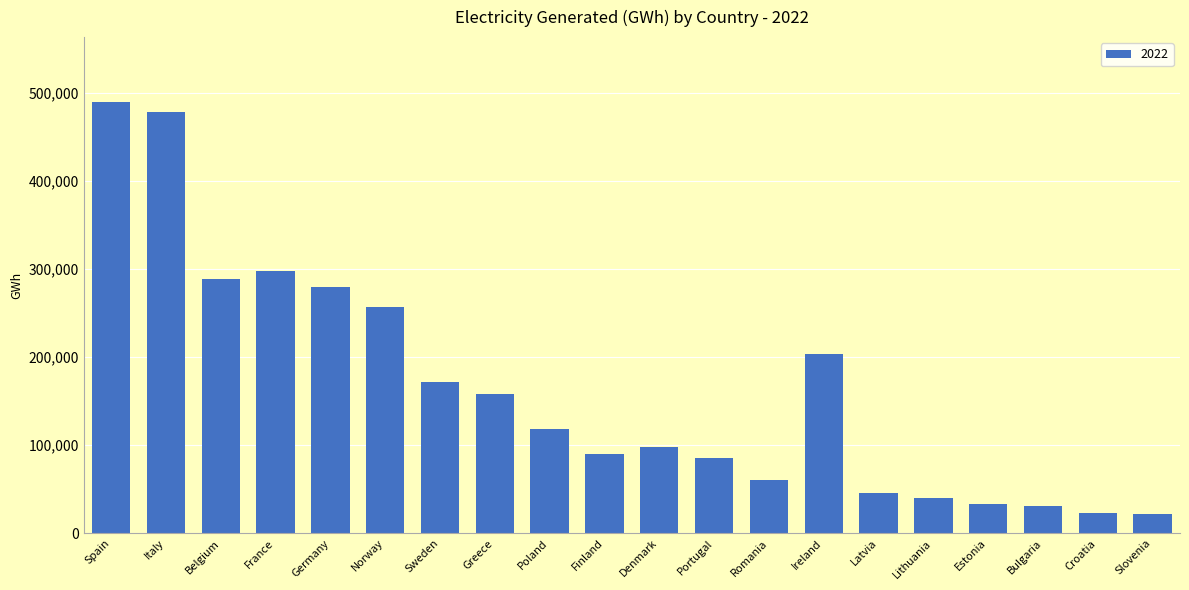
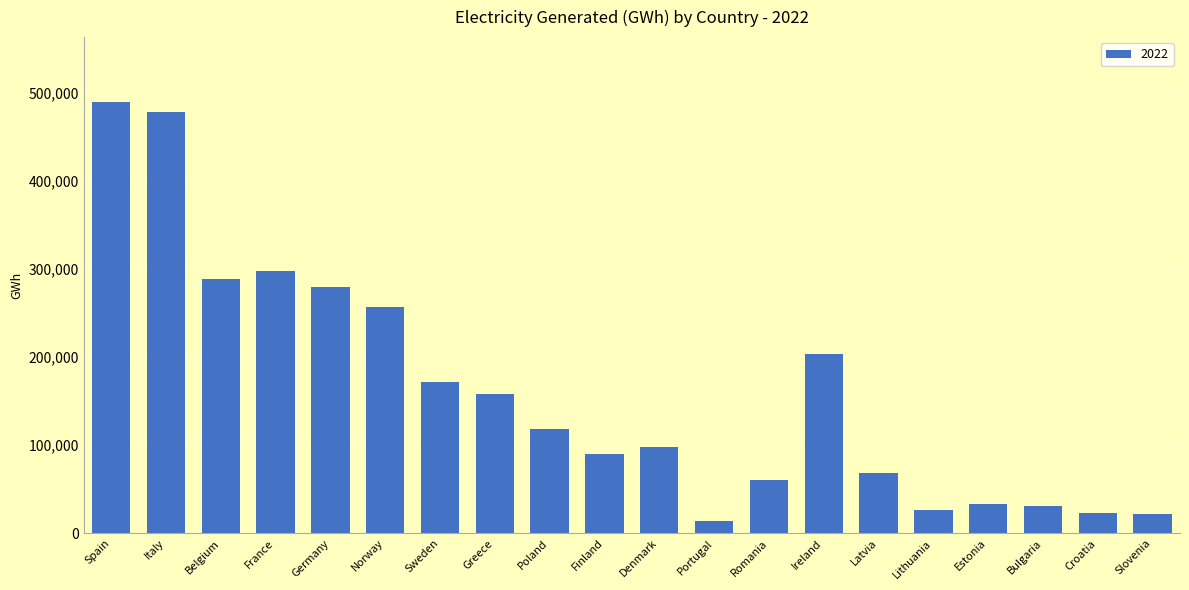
Portugal: 90,000 -> 10,000
Latvia: 50,000 -> 70,000
Lithuania: 40,000 -> 30,000
